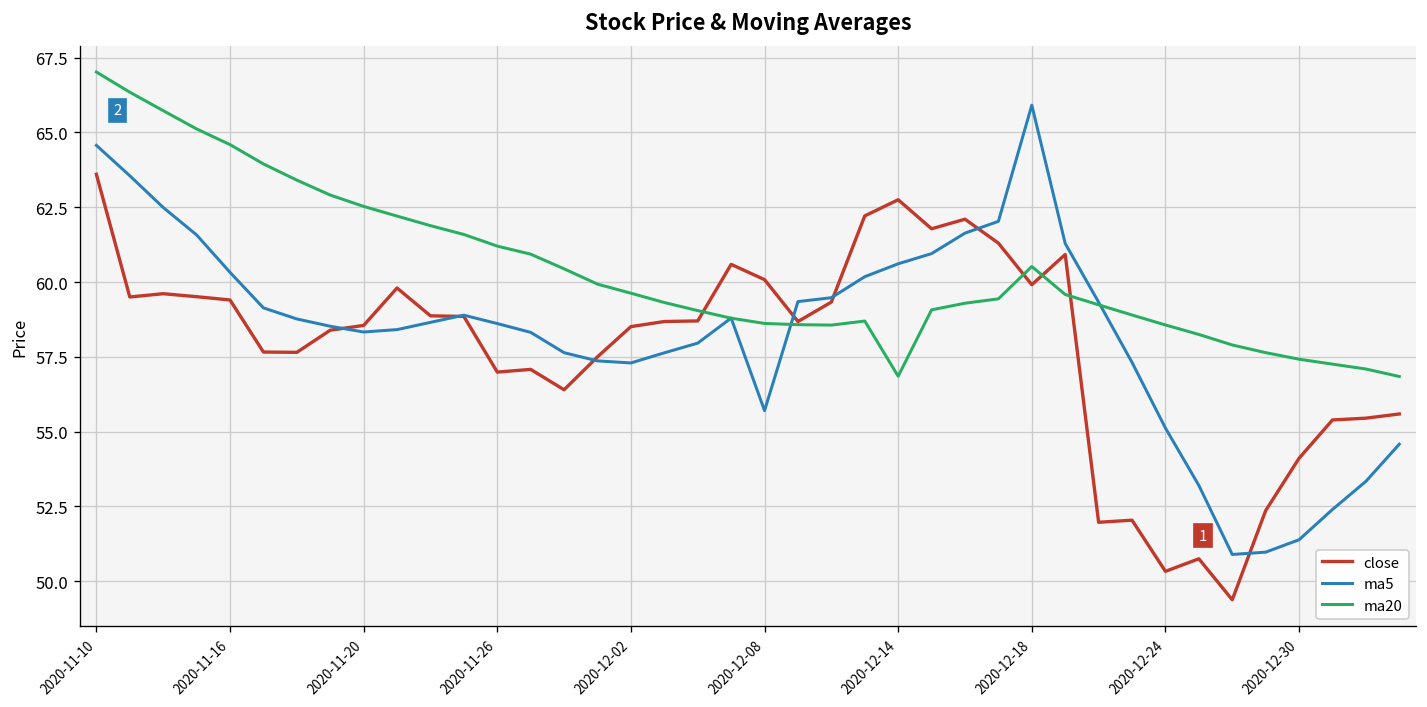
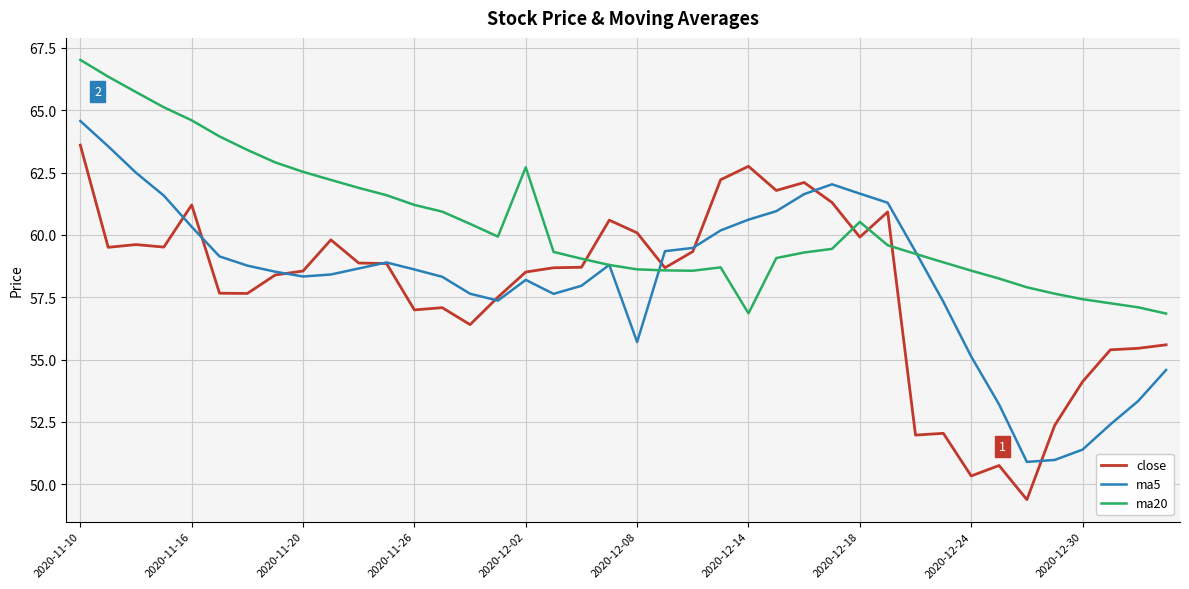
close, 2020-11-16: 59.4 -> 61.2
ma5, 2020-12-02: 57.3 -> 58.2
ma20, 2020-12-02: 59.6 -> 62.7
ma5, 2020-12-18: 65.9 -> 61.7
